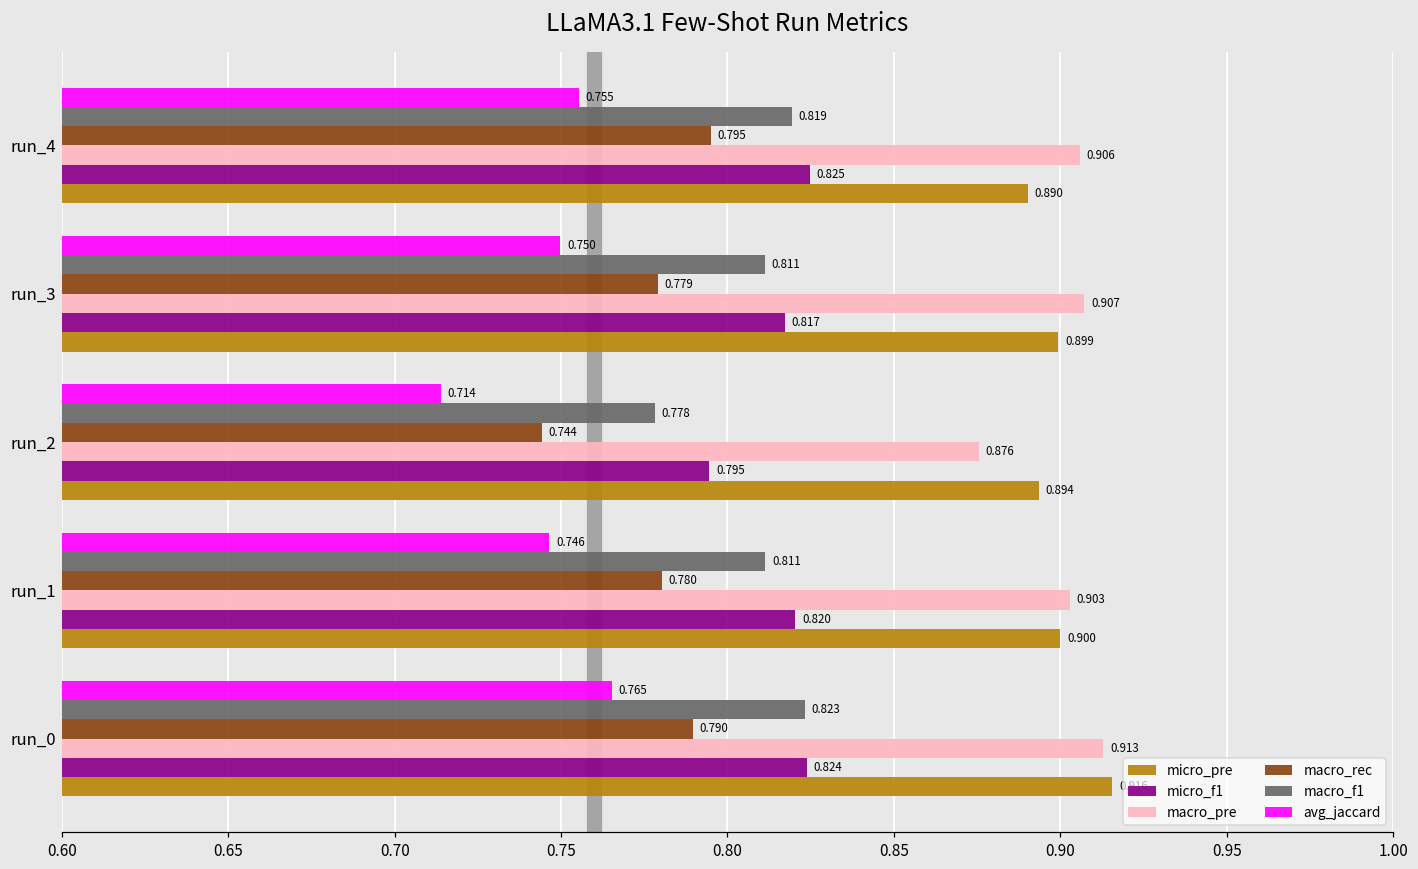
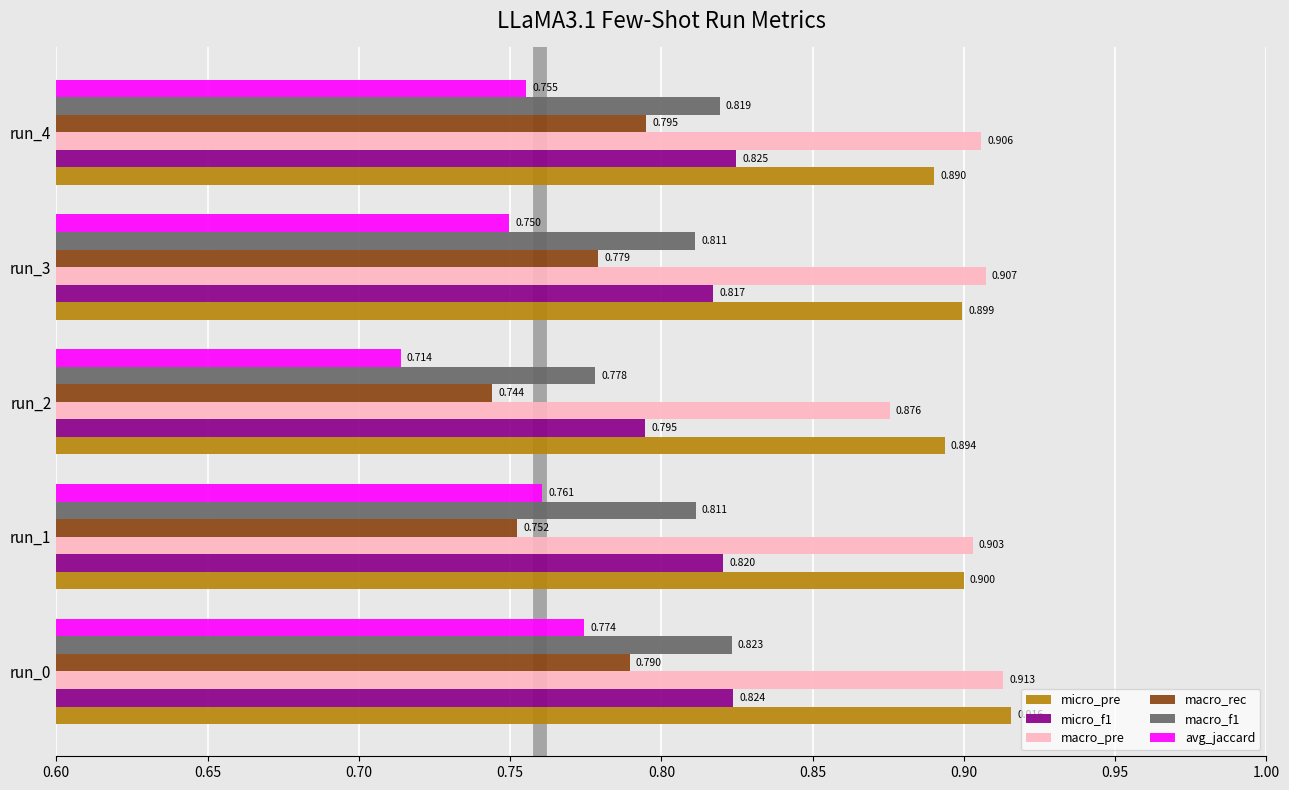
avg_jaccard, run_1: 0.746 -> 0.761
macro_rec, run_1: 0.780 -> 0.752
avg_jaccard, run_0: 0.765 -> 0.774
